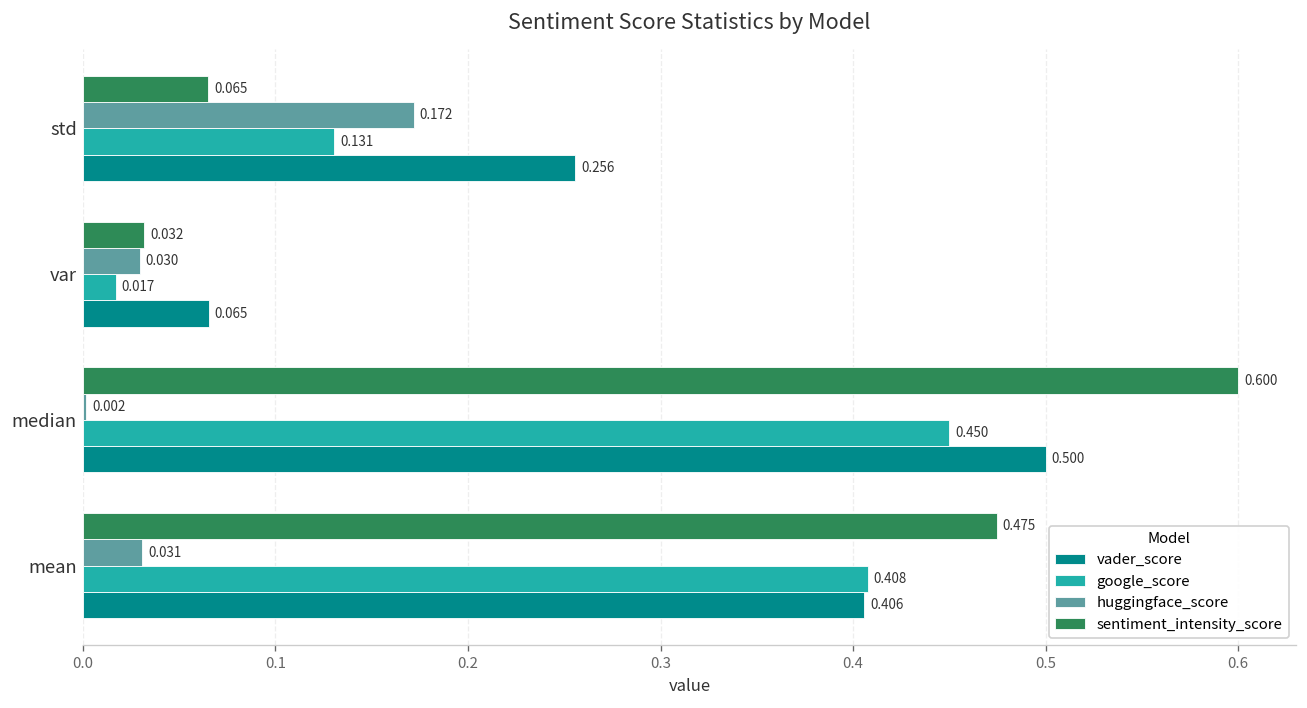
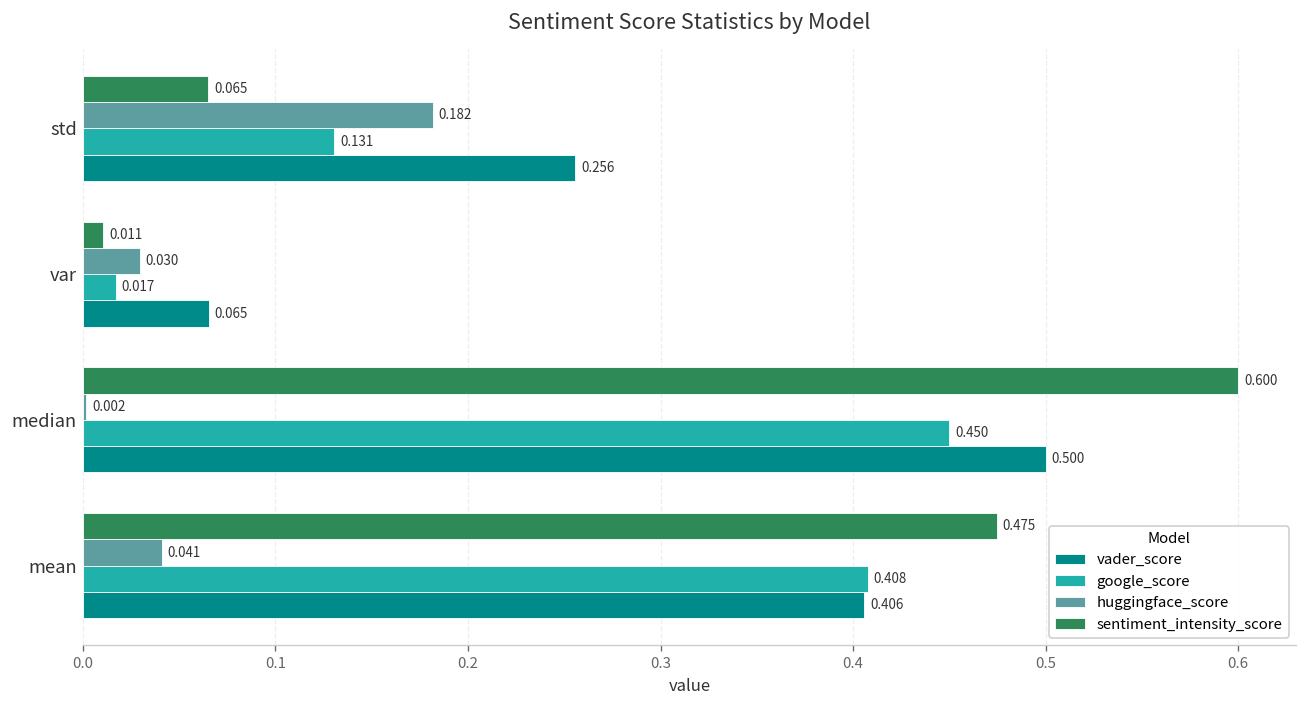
huggingface_score, std: 0.172 -> 0.182
sentiment_intensity_score, var: 0.032 -> 0.011
huggingface_score, mean: 0.031 -> 0.041
